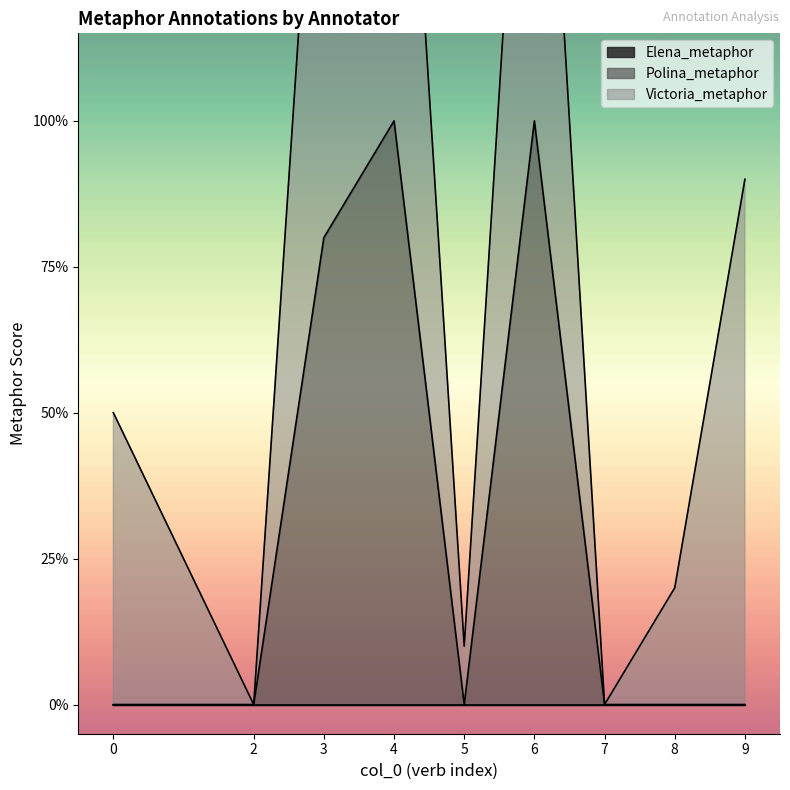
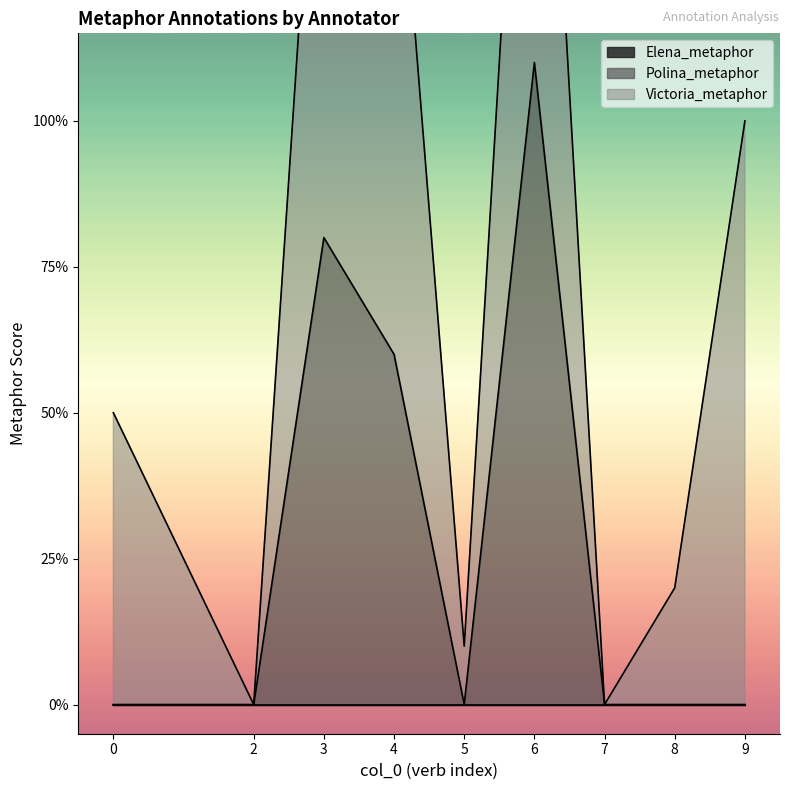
Polina_metaphor, 4: 100% -> 60%
Polina_metaphor, 6: 100% -> 110%
Victoria_metaphor, 9: 90% -> 100%
